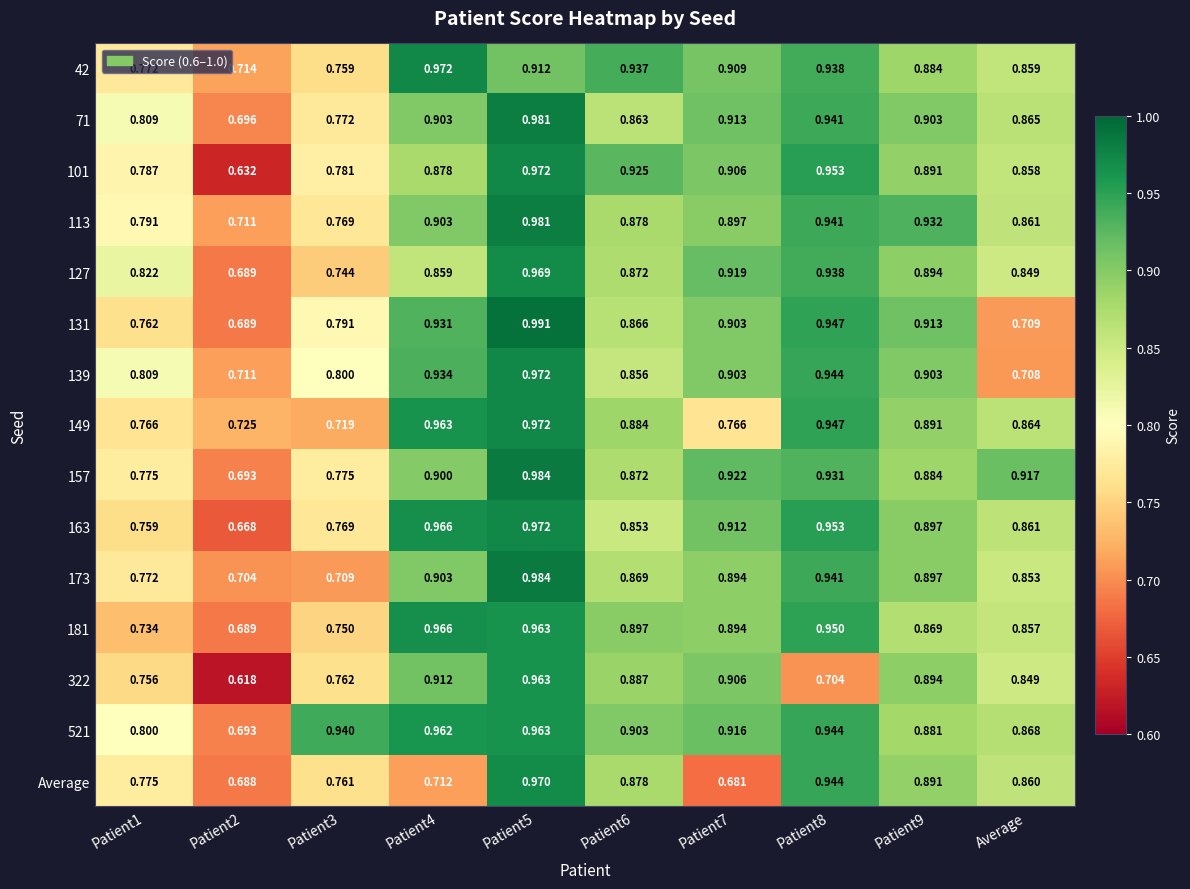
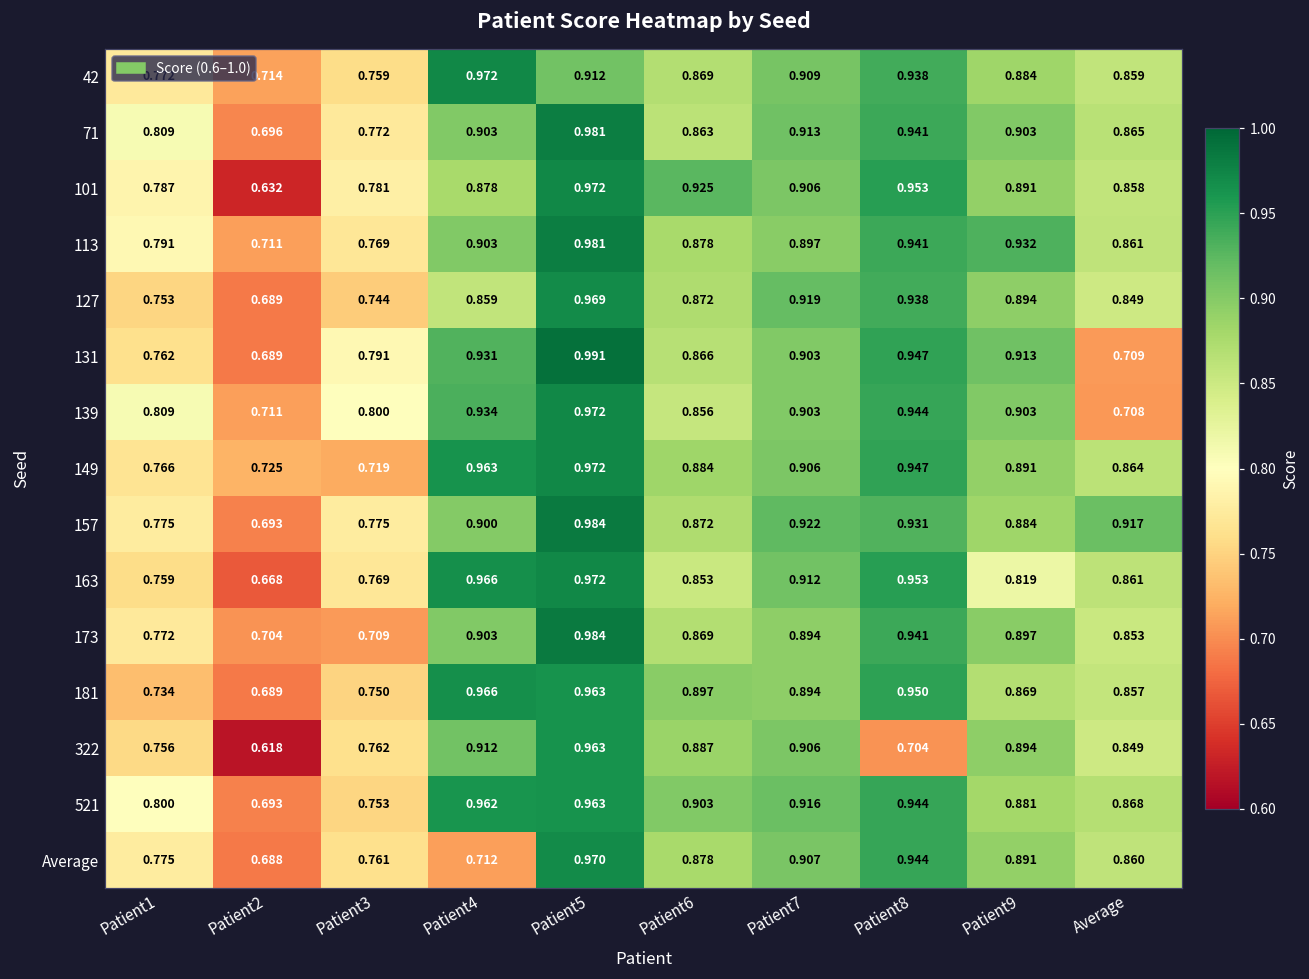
42, Patient6: 0.937 -> 0.869
127, Patient1: 0.822 -> 0.753
149, Patient7: 0.766 -> 0.906
163, Patient9: 0.897 -> 0.819
521, Patient3: 0.940 -> 0.753
Average, Patient7: 0.681 -> 0.907
